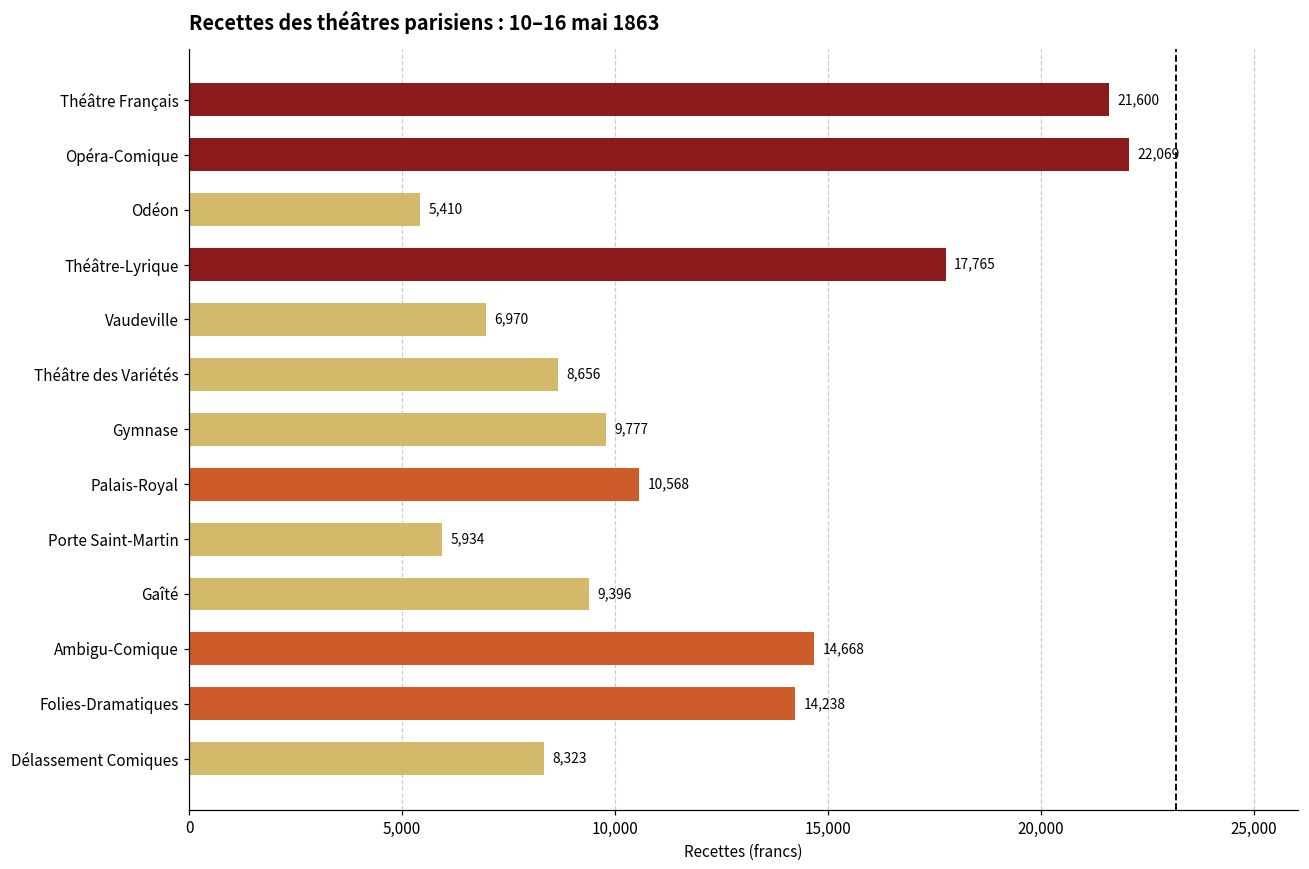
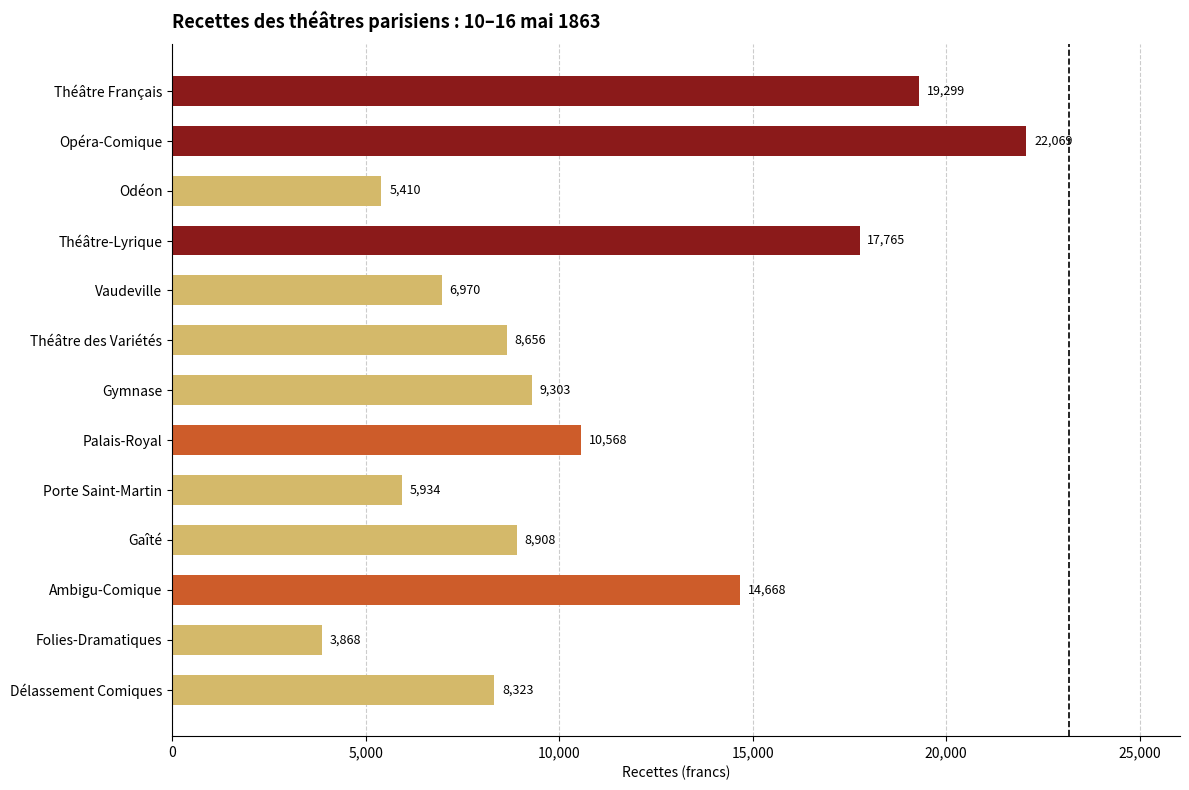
Théâtre Français: 21,600 -> 19,299
Gymnase: 9,777 -> 9,303
Gaîté: 9,396 -> 8,908
Folies-Dramatiques: 14,238 -> 3,868
